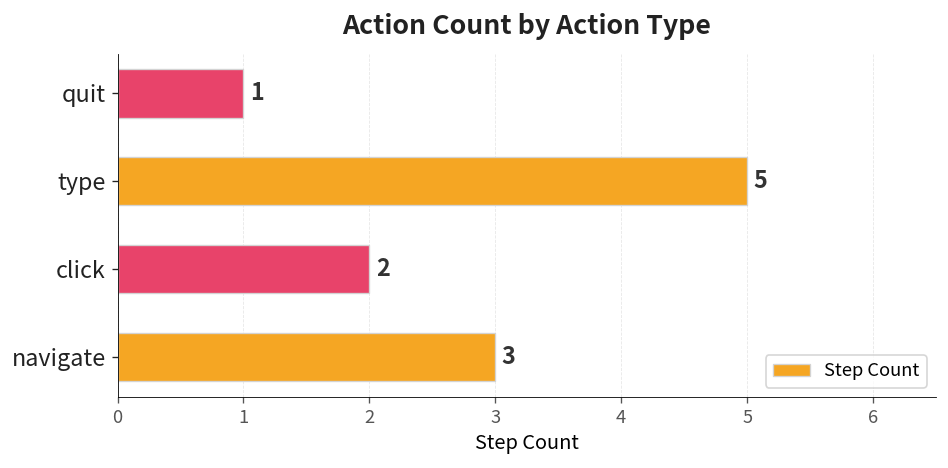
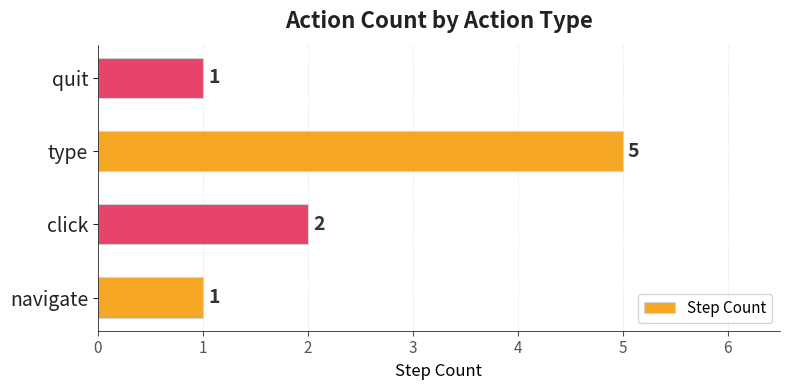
navigate: 3 -> 1
